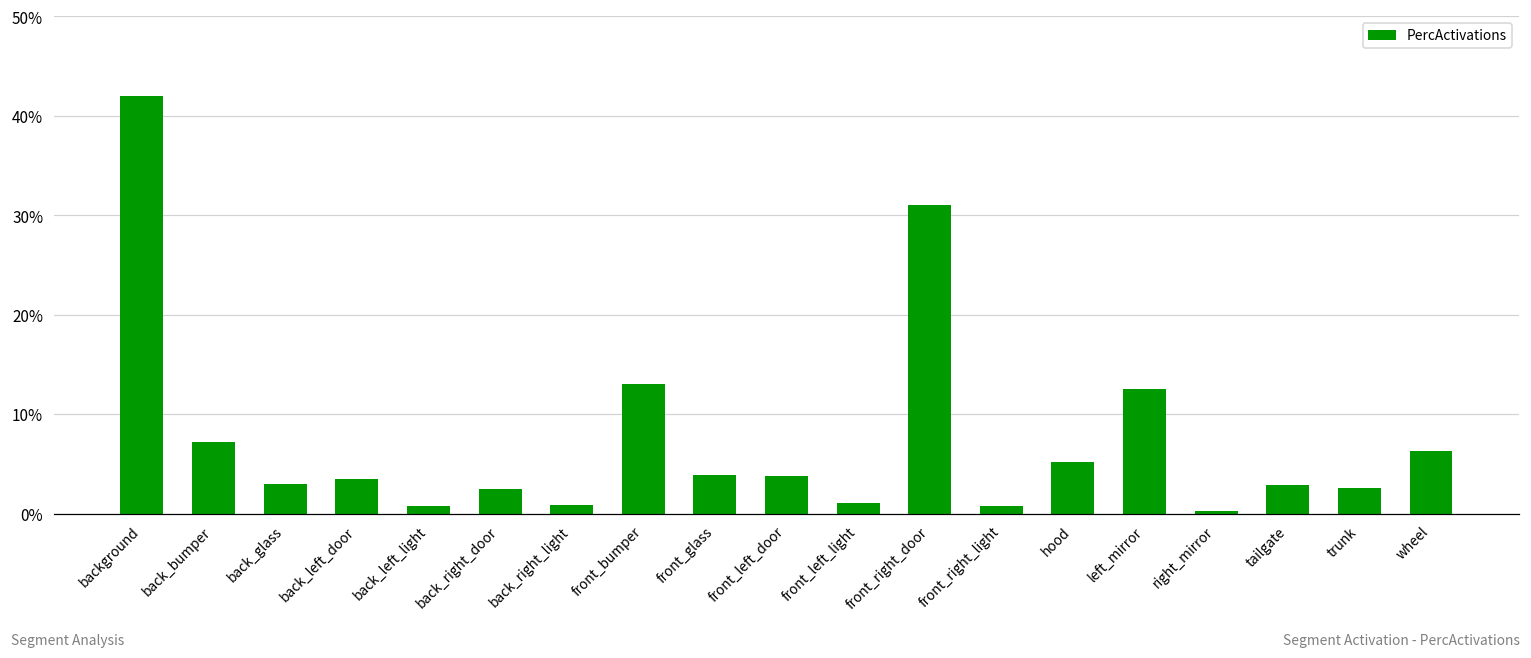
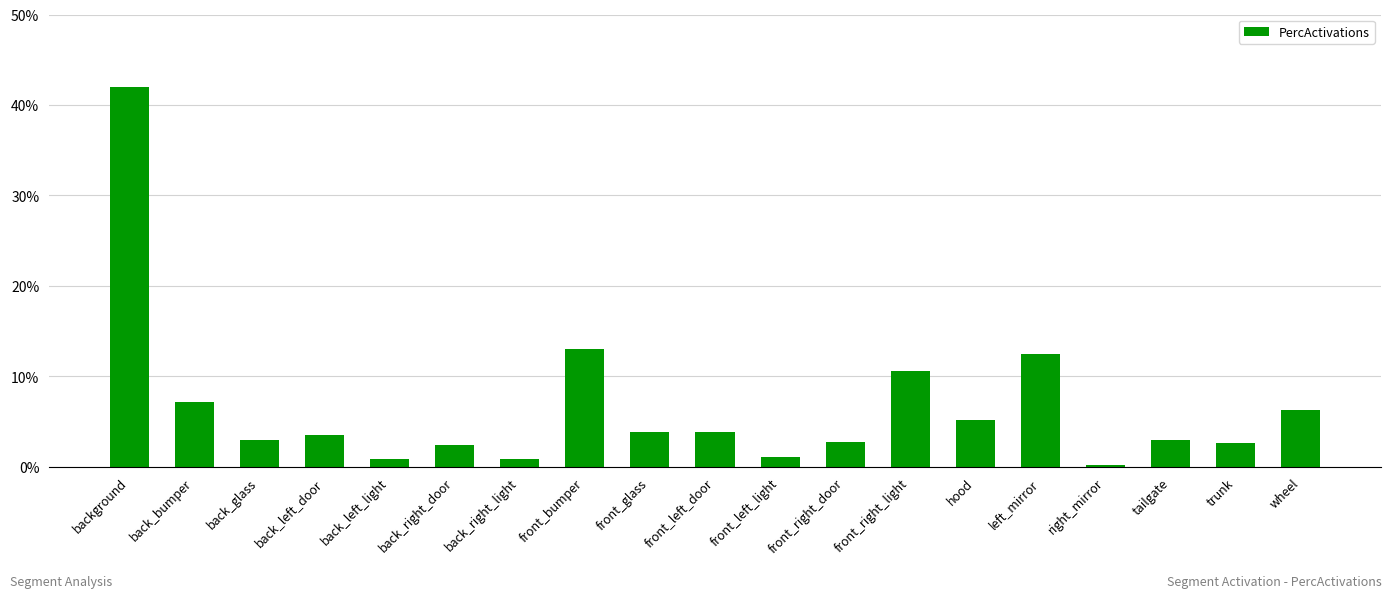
front_right_door: 31% -> 3%
front_right_light: 1% -> 11%
